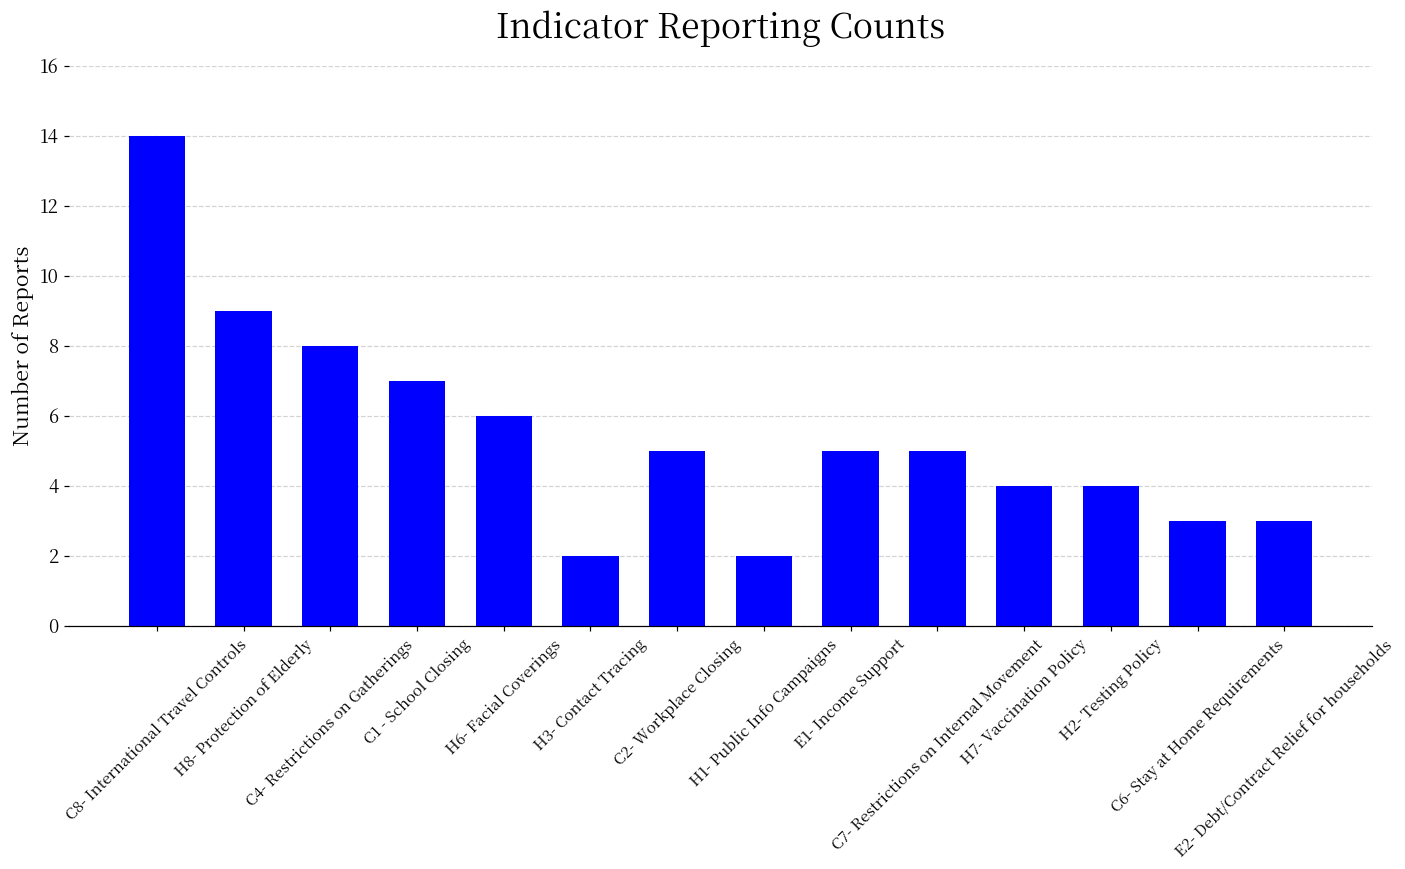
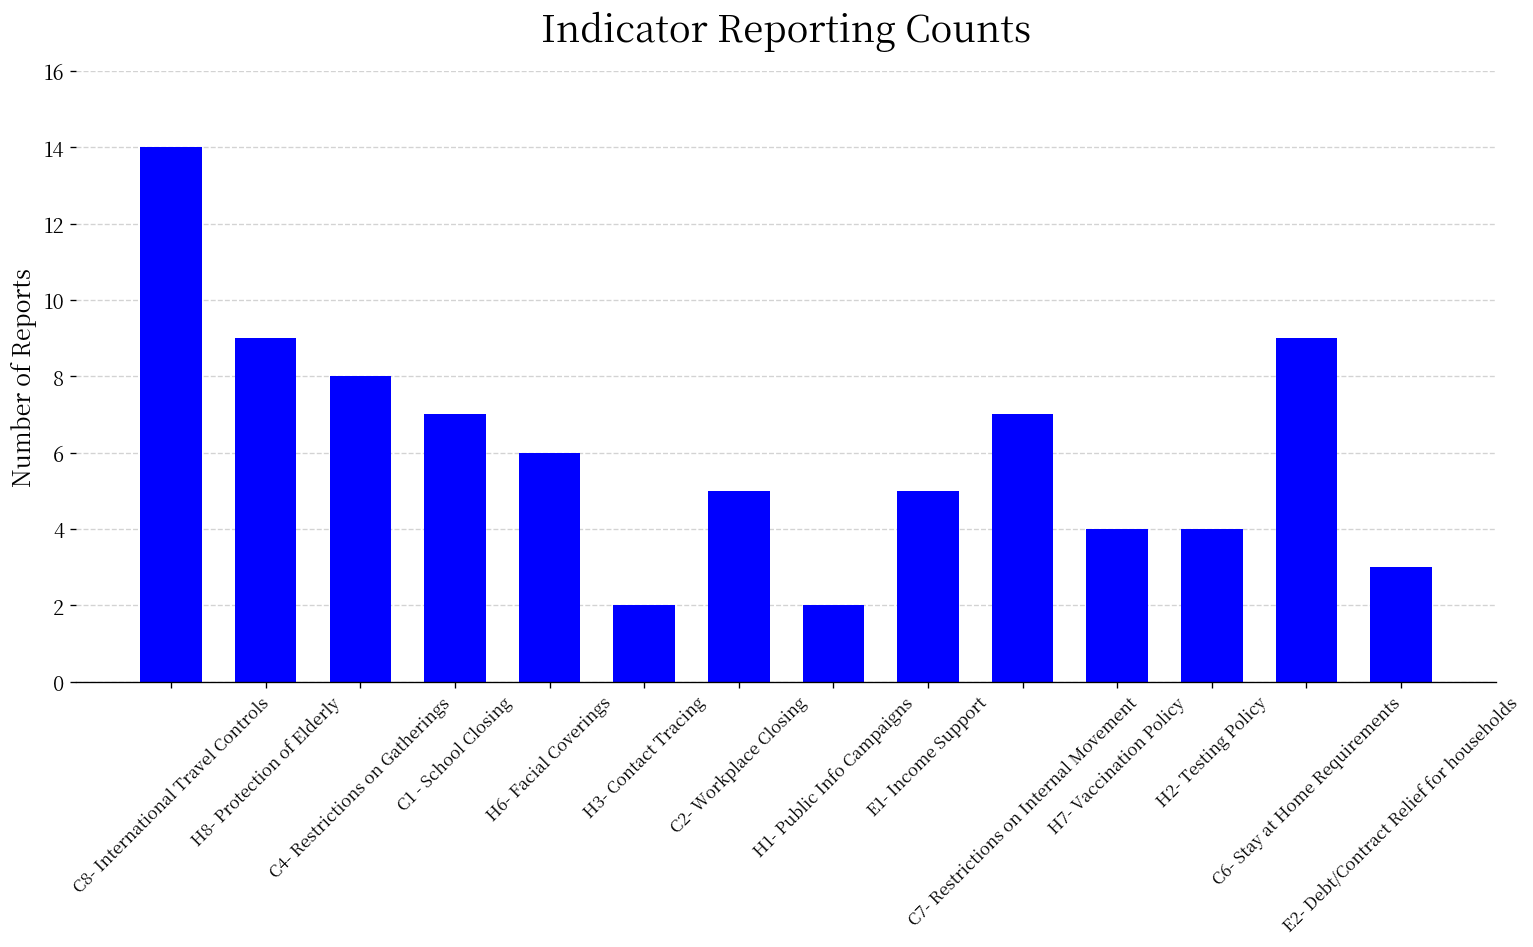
C7- Restrictions on Internal Movement: 5 -> 7
C6- Stay at Home Requirements: 3 -> 9
